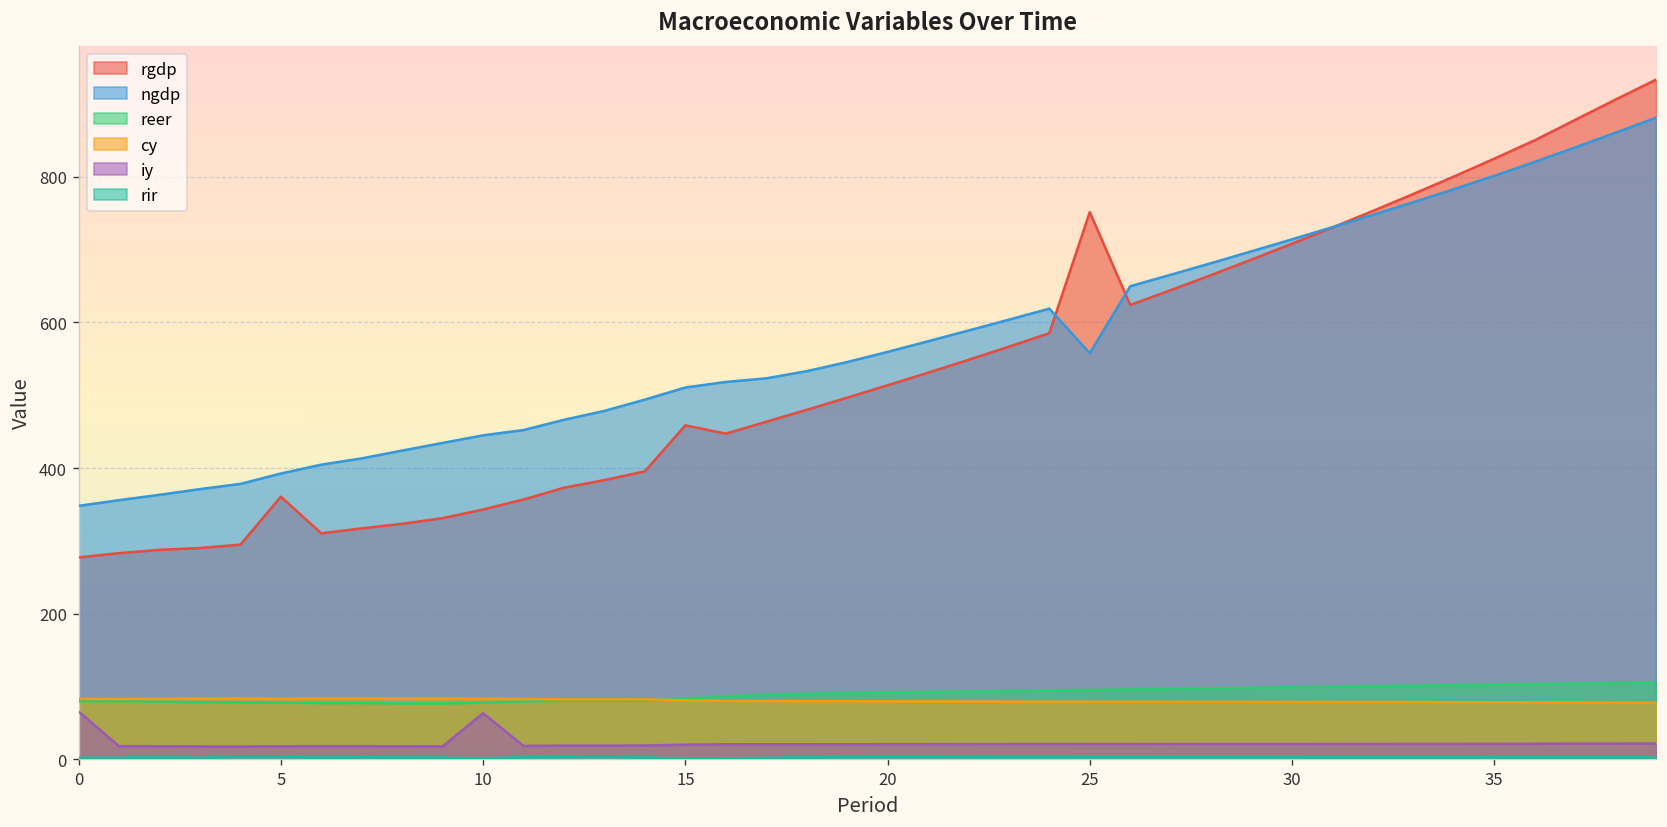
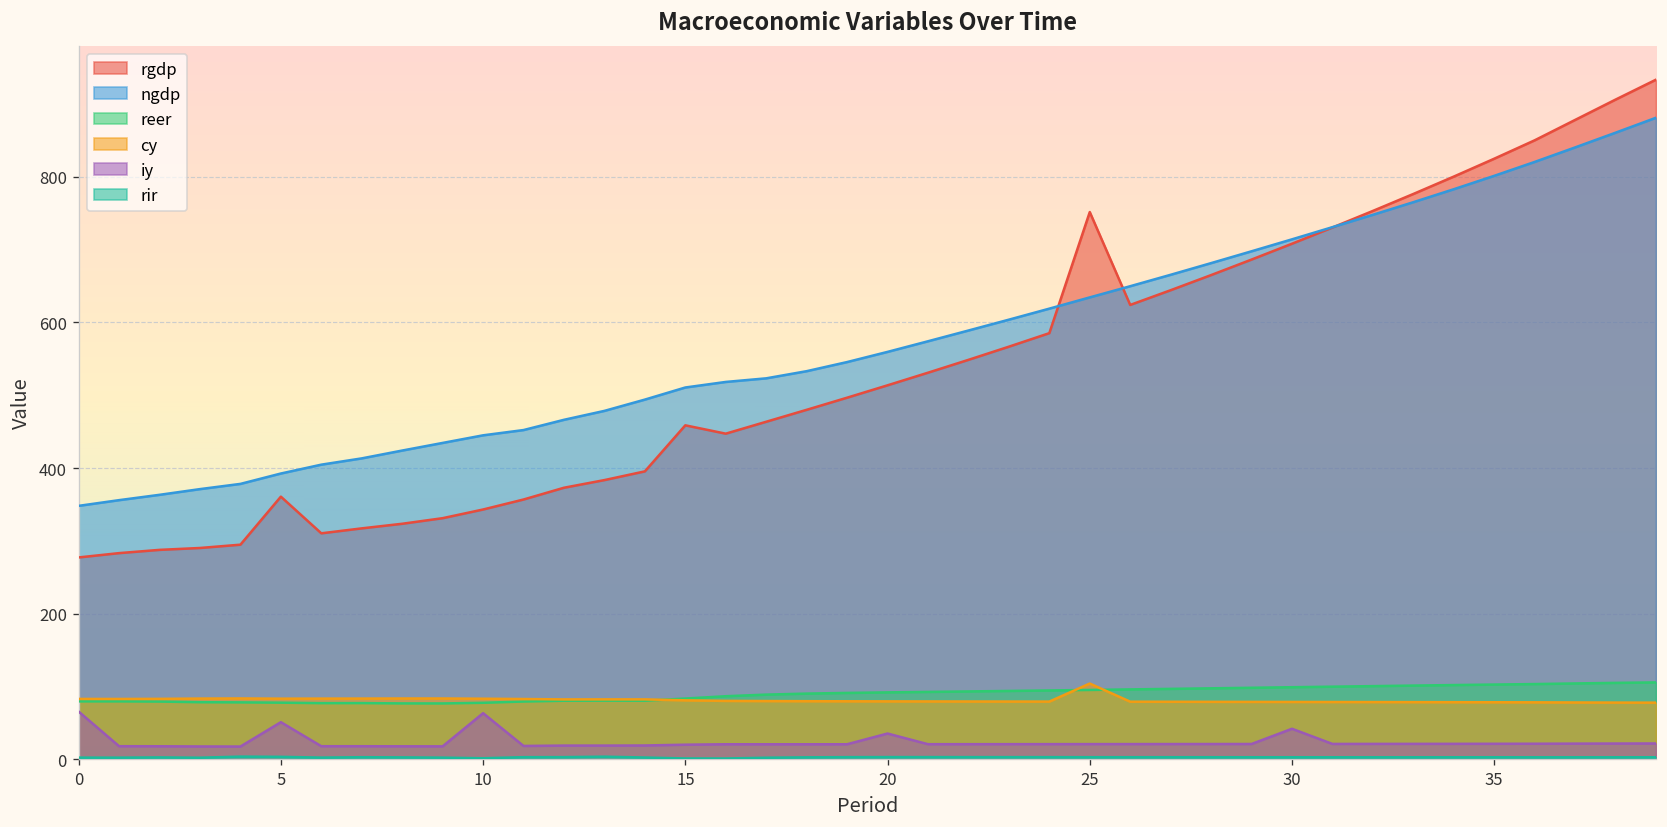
iy, 5: 20 -> 50
iy, 20: 20 -> 40
ngdp, 25: 560 -> 630
cy, 25: 80 -> 100
iy, 30: 20 -> 40
